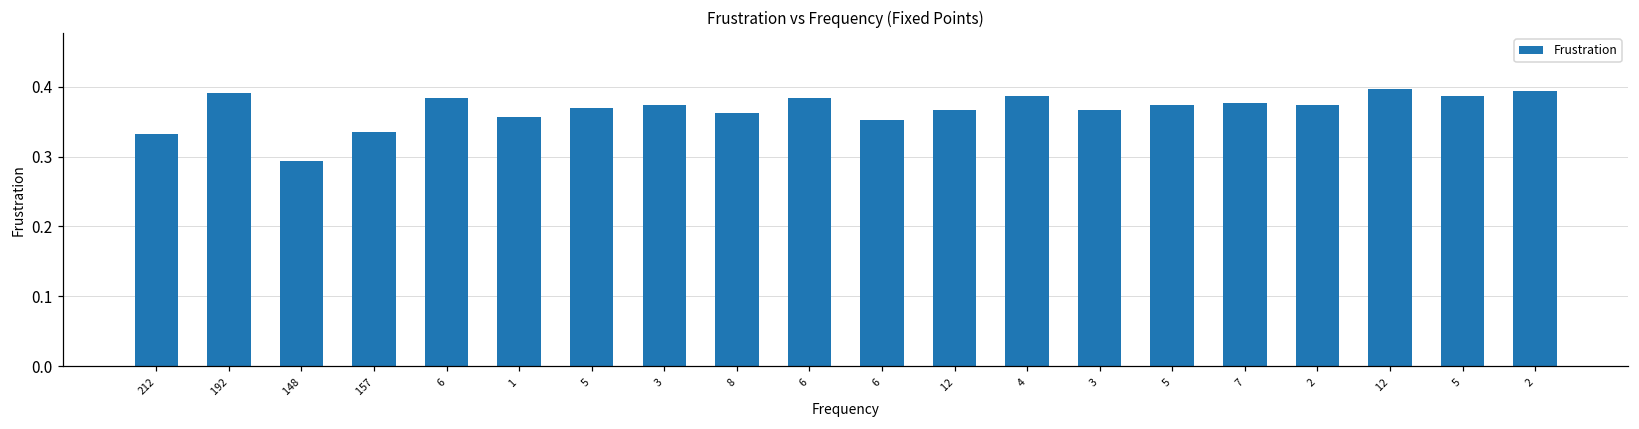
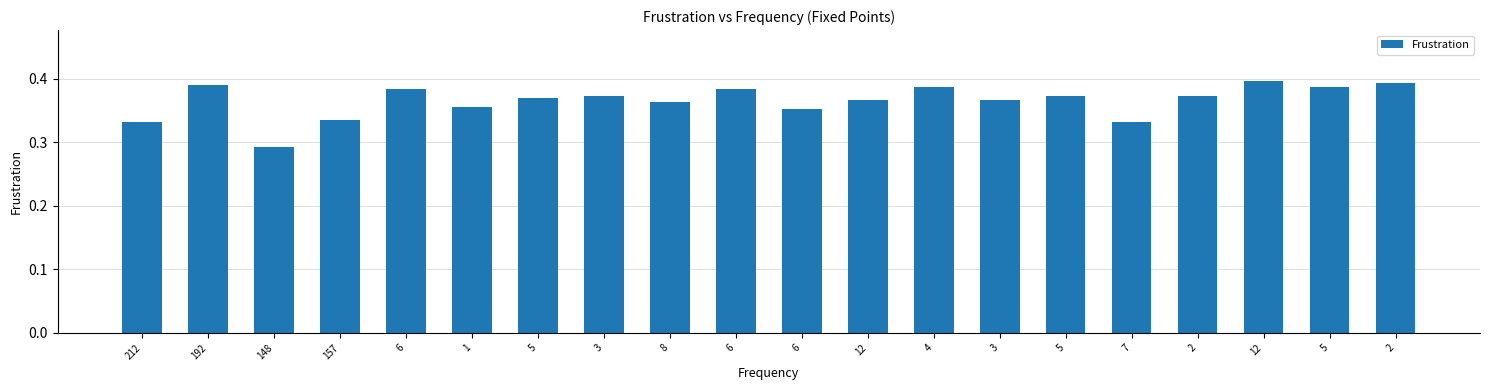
7: 0.38 -> 0.33
